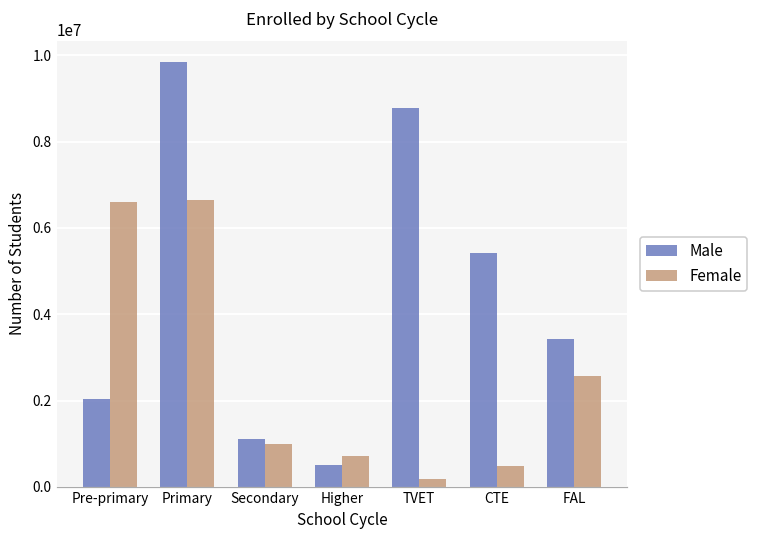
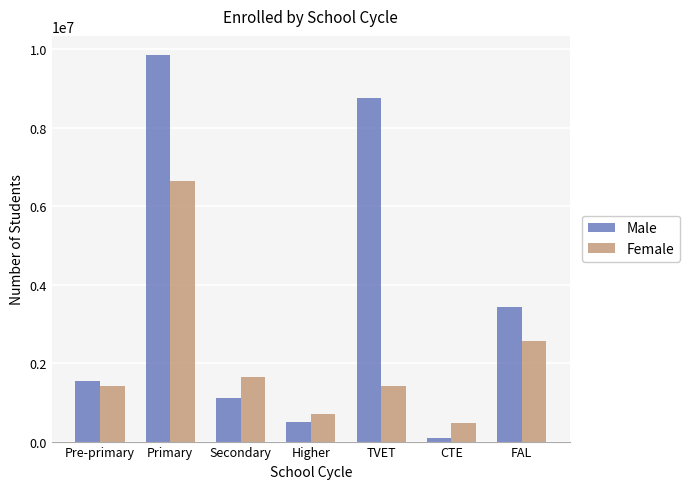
Male, Pre-primary: 2000000 -> 1500000
Female, Pre-primary: 6600000 -> 1400000
Female, Secondary: 1000000 -> 1600000
Female, TVET: 200000 -> 1400000
Male, CTE: 5400000 -> 100000
